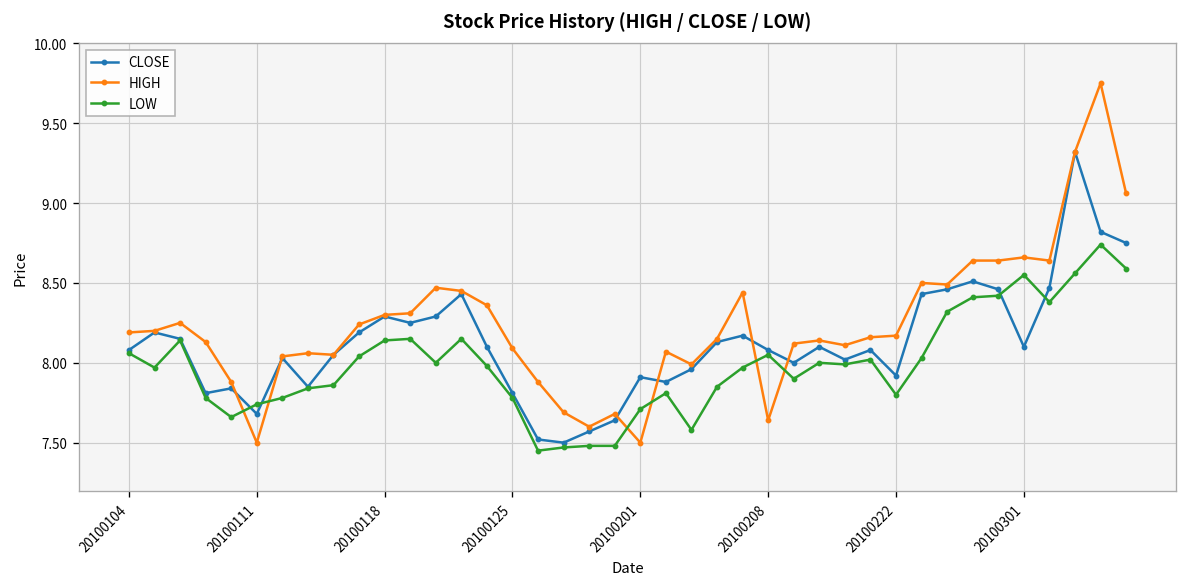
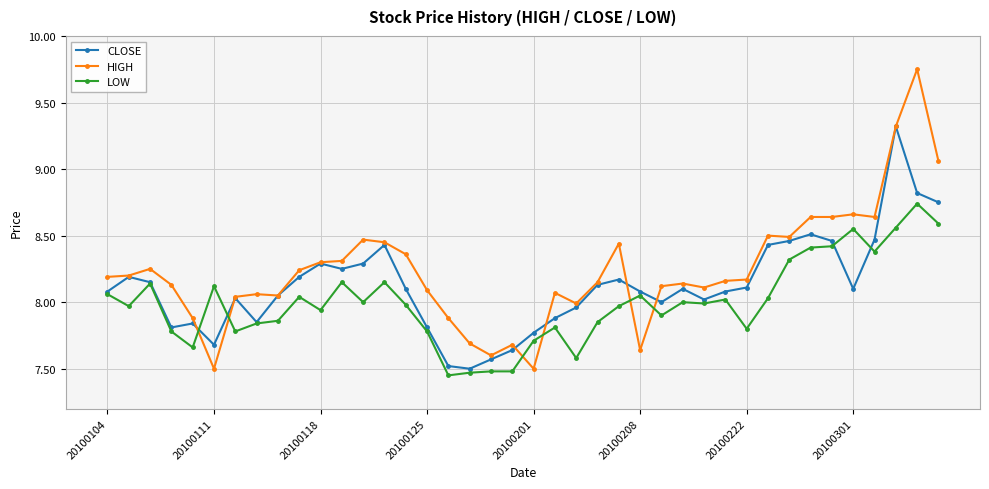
LOW, 20100111: 7.74 -> 8.12
LOW, 20100118: 8.14 -> 7.94
CLOSE, 20100201: 7.91 -> 7.77
CLOSE, 20100222: 7.92 -> 8.11
